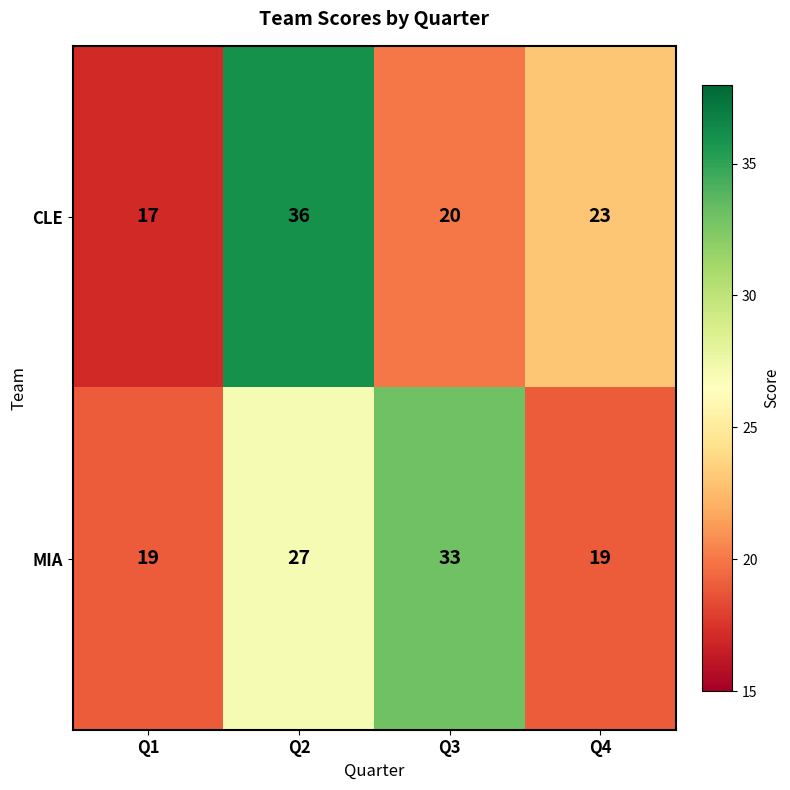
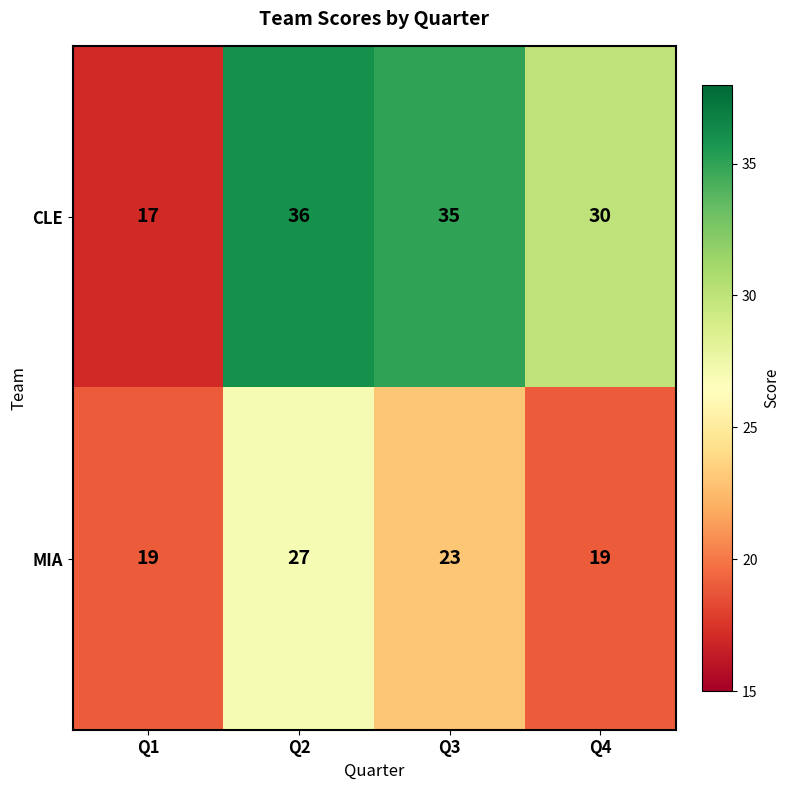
CLE, Q3: 20 -> 35
CLE, Q4: 23 -> 30
MIA, Q3: 33 -> 23
